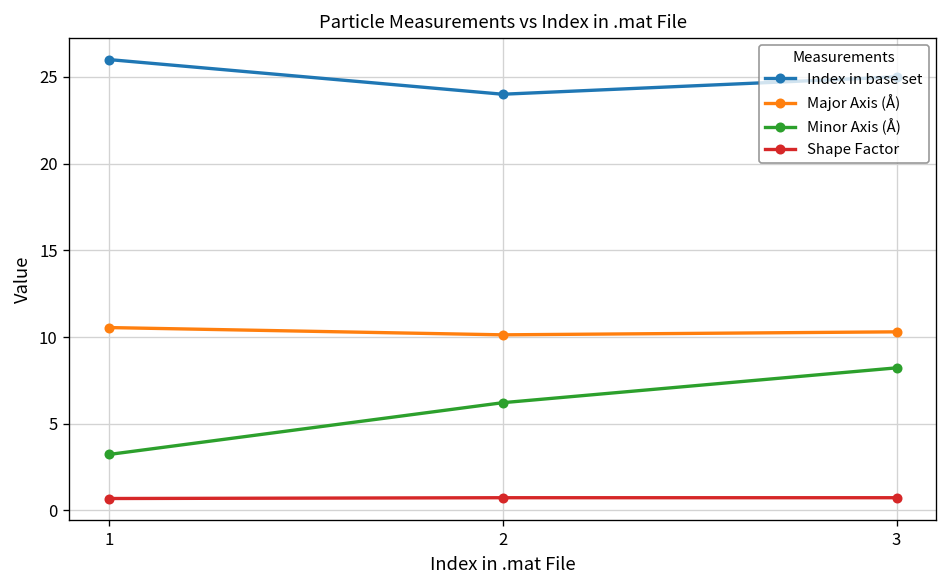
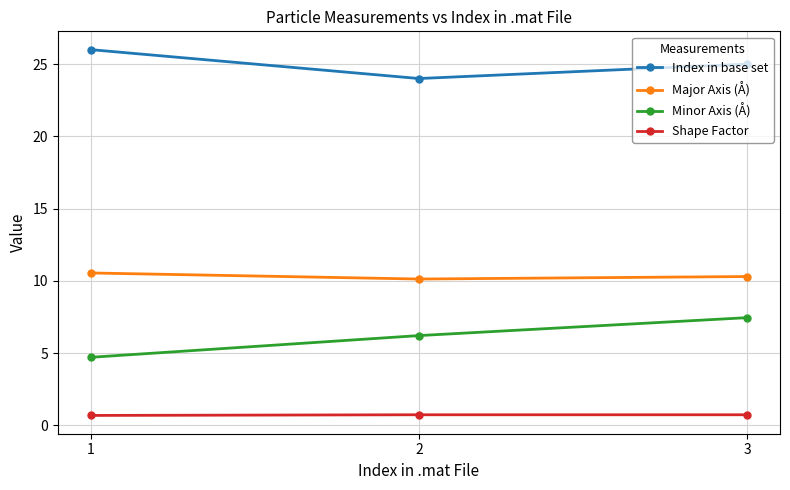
Minor Axis (Å), 1: 3.2 -> 4.7
Minor Axis (Å), 3: 8.2 -> 7.5
